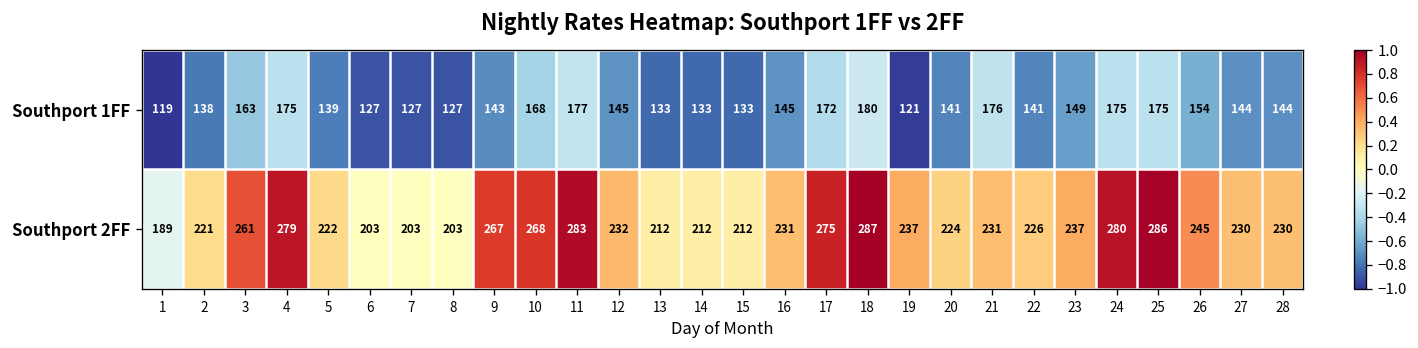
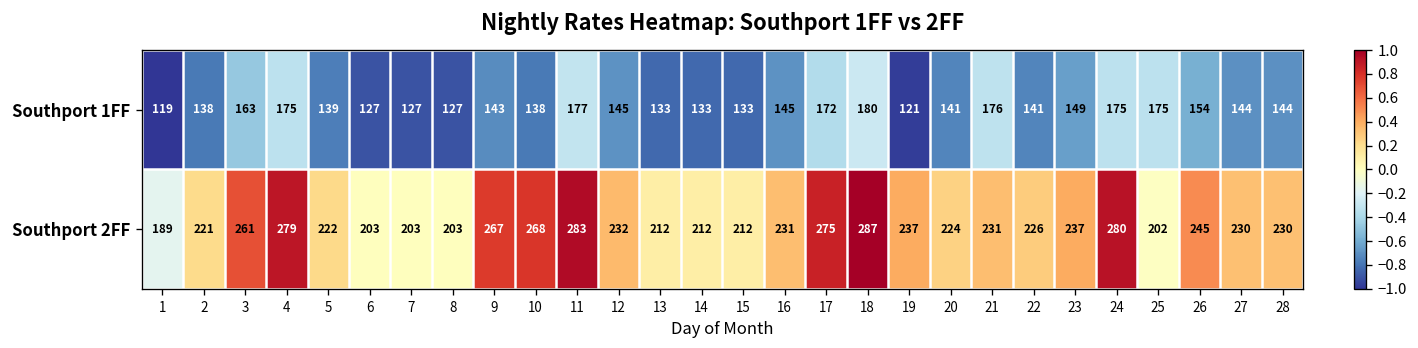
Southport 1FF, 10: 168 -> 138
Southport 2FF, 25: 286 -> 202
